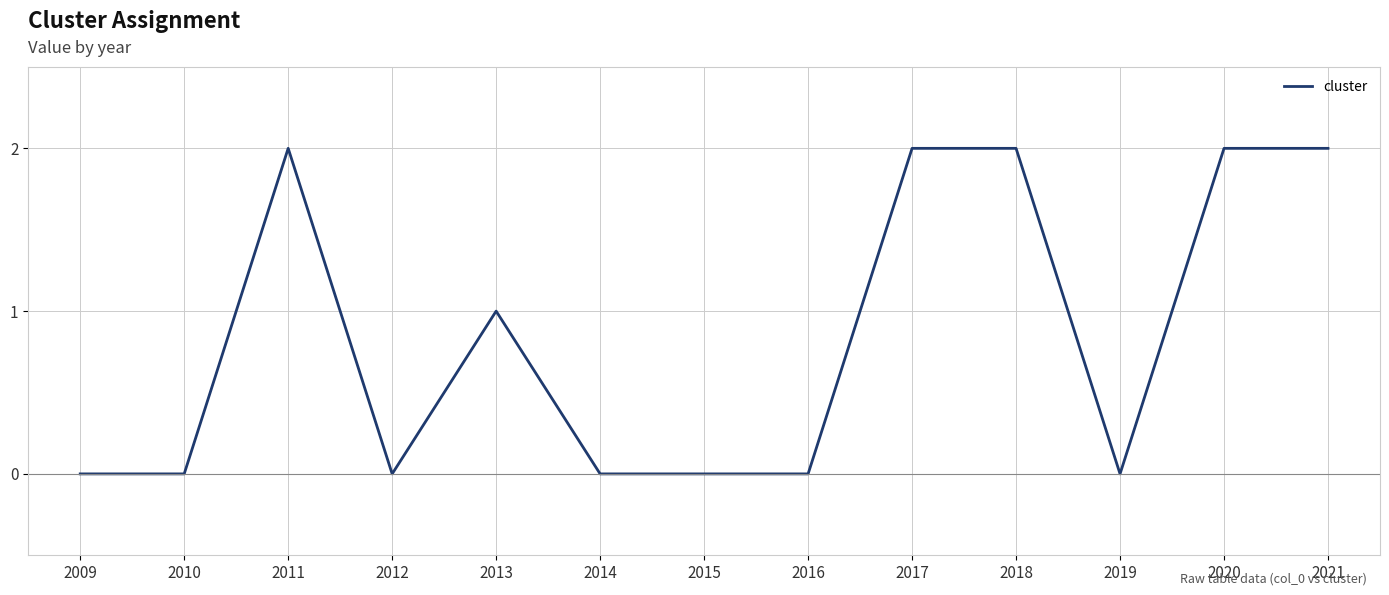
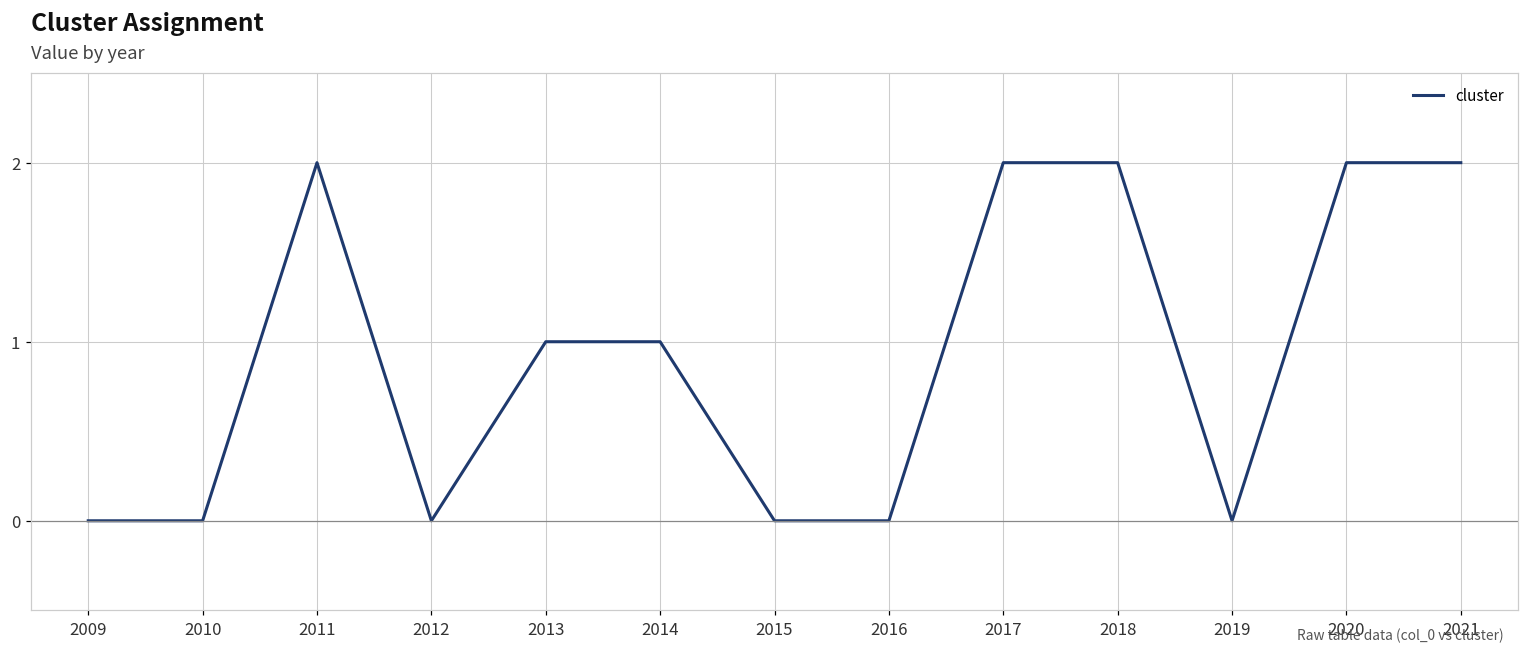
2014: 0 -> 1
